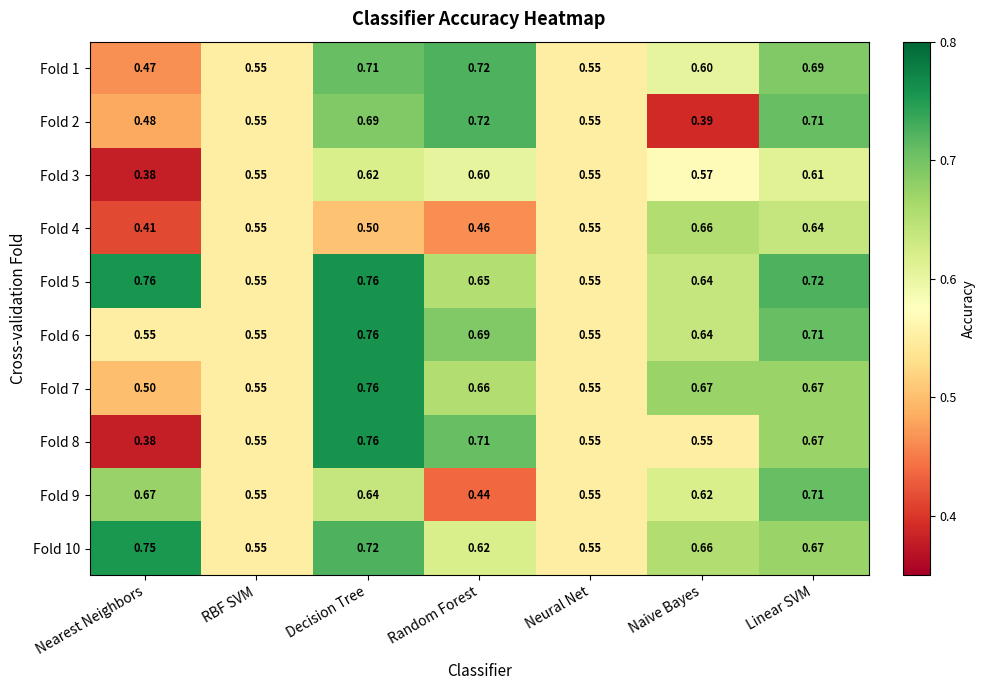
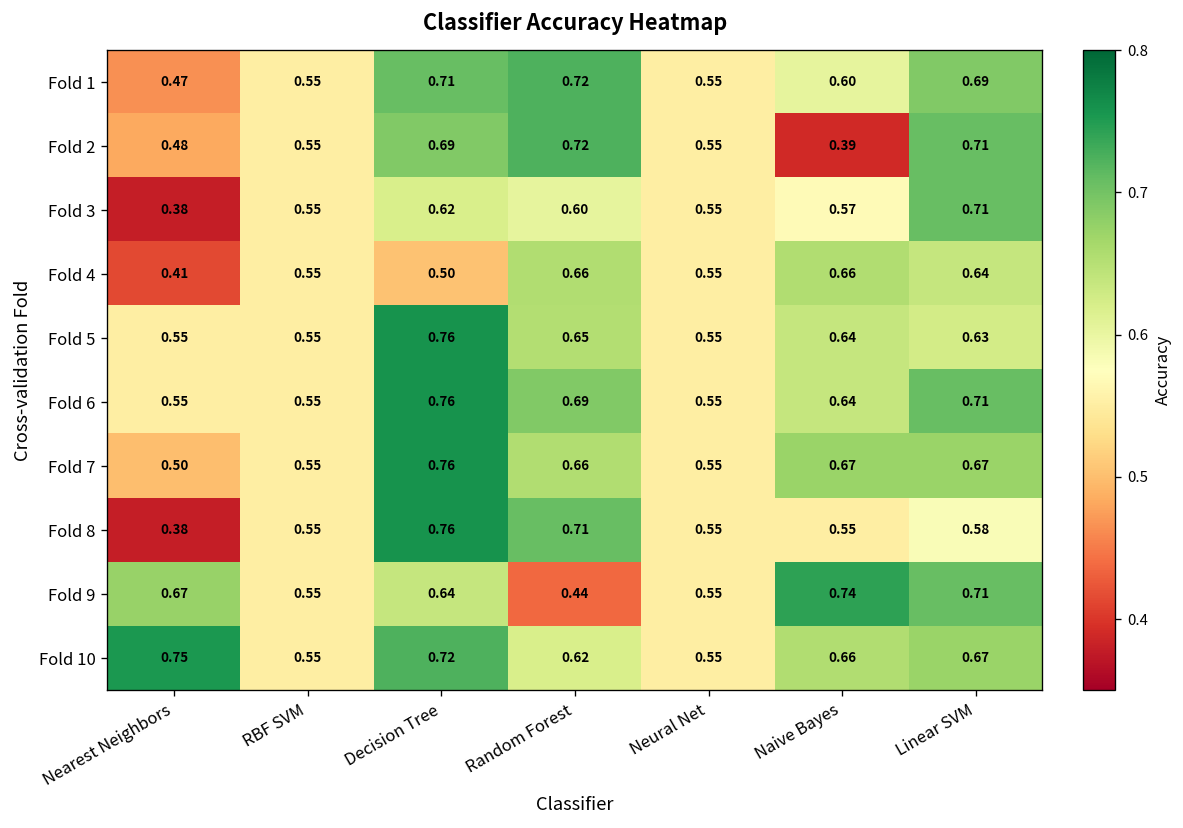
Fold 3, Linear SVM: 0.61 -> 0.71
Fold 4, Random Forest: 0.46 -> 0.66
Fold 5, Nearest Neighbors: 0.76 -> 0.55
Fold 5, Linear SVM: 0.72 -> 0.63
Fold 8, Linear SVM: 0.67 -> 0.58
Fold 9, Naive Bayes: 0.62 -> 0.74
